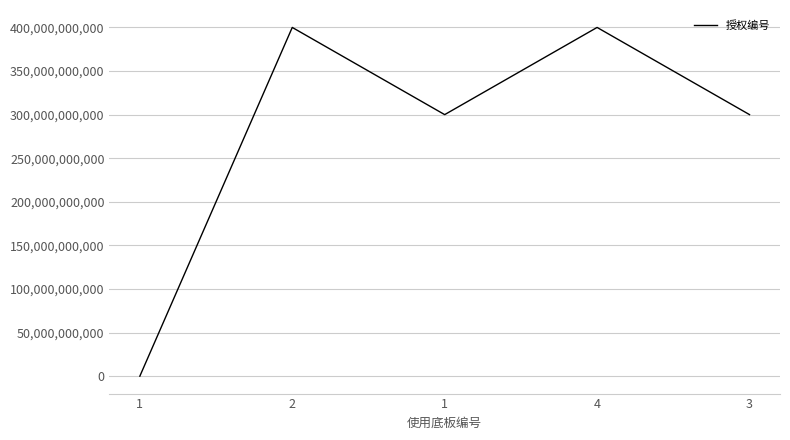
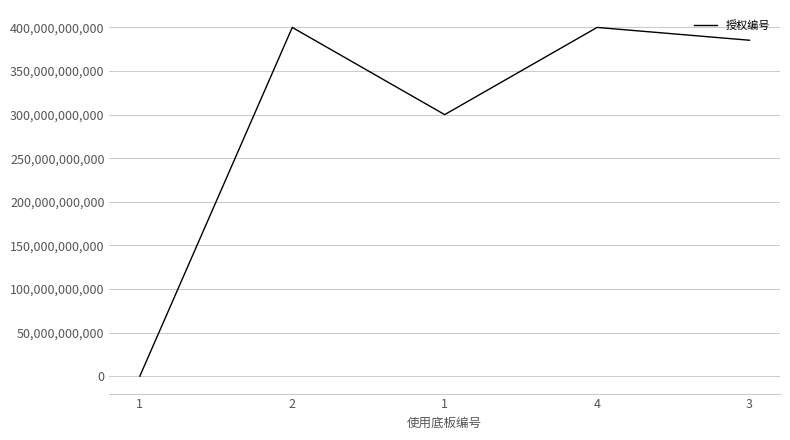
3: 300,000,000,000 -> 390,000,000,000
